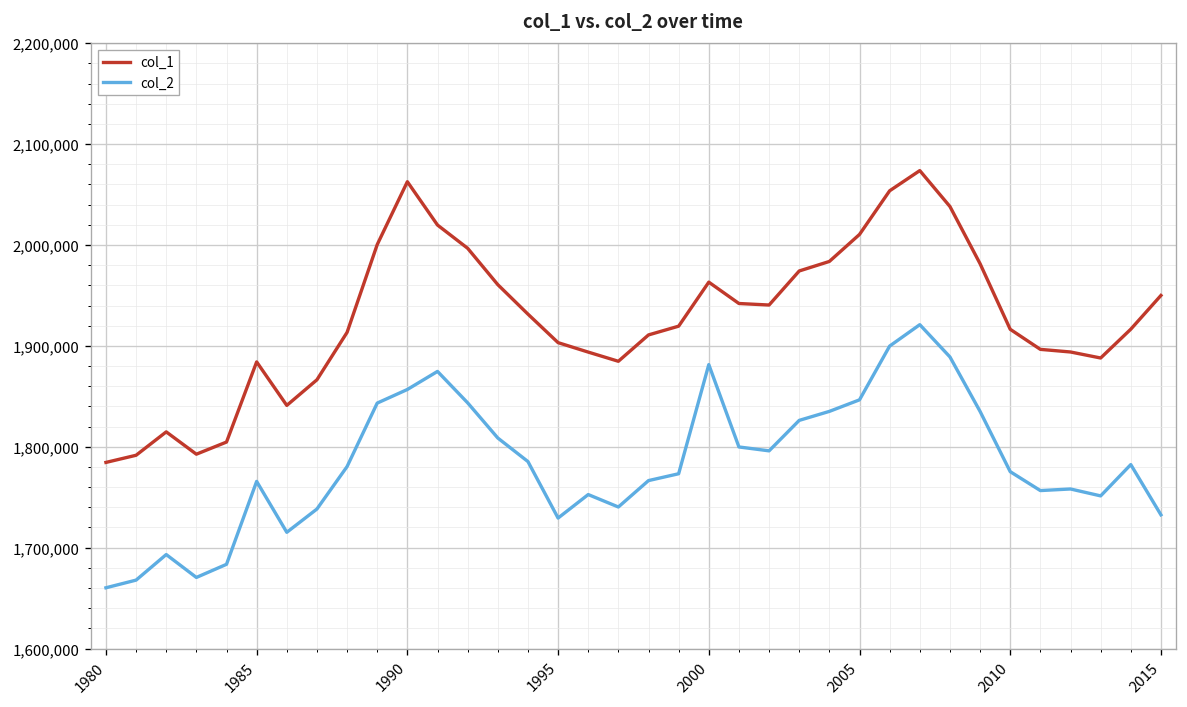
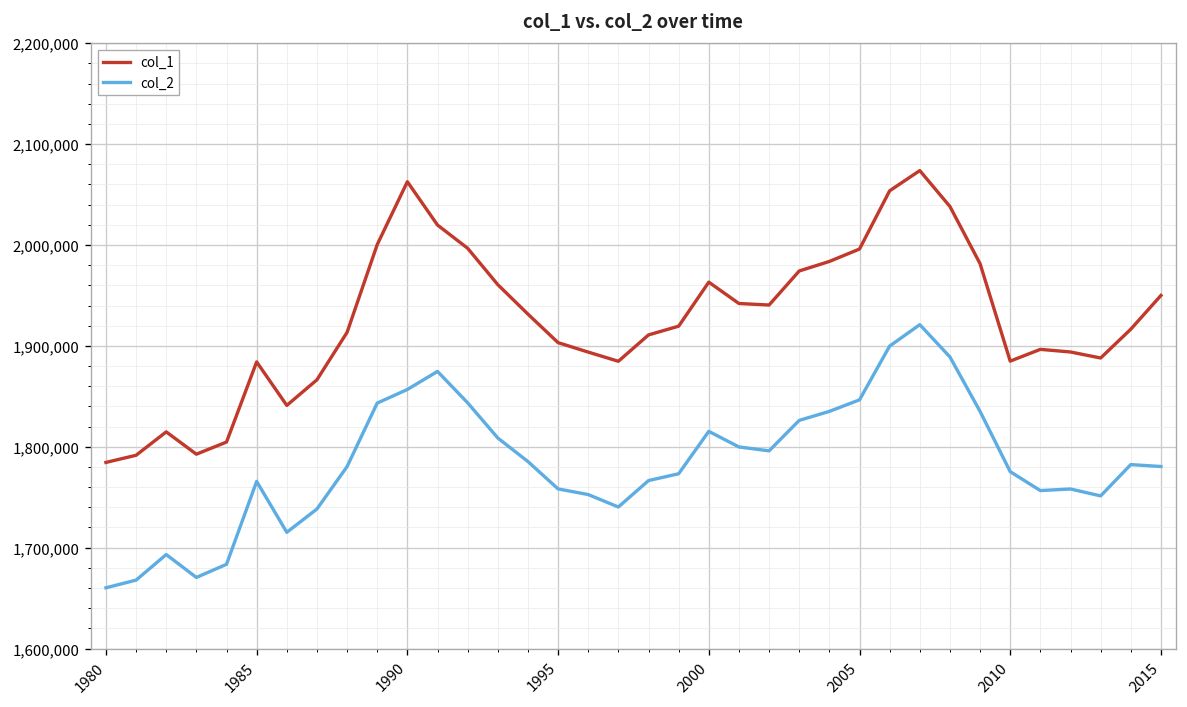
col_2, 1995: 1,730,000 -> 1,760,000
col_2, 2000: 1,880,000 -> 1,820,000
col_1, 2005: 2,010,000 -> 2,000,000
col_1, 2010: 1,920,000 -> 1,880,000
col_2, 2015: 1,730,000 -> 1,780,000
